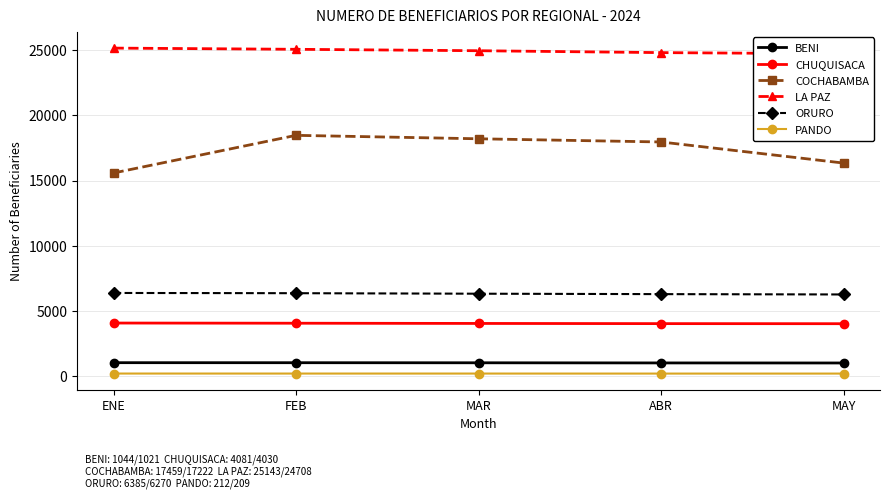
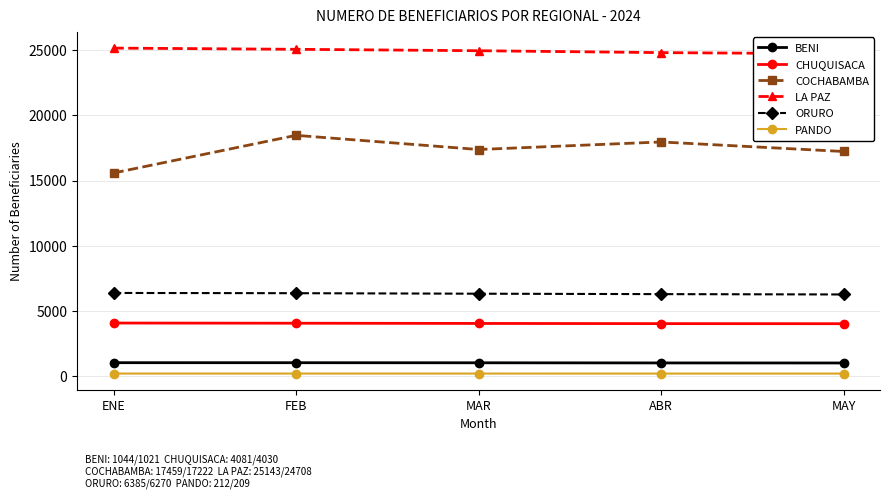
COCHABAMBA, MAR: 18200 -> 17400
COCHABAMBA, MAY: 16300 -> 17200
